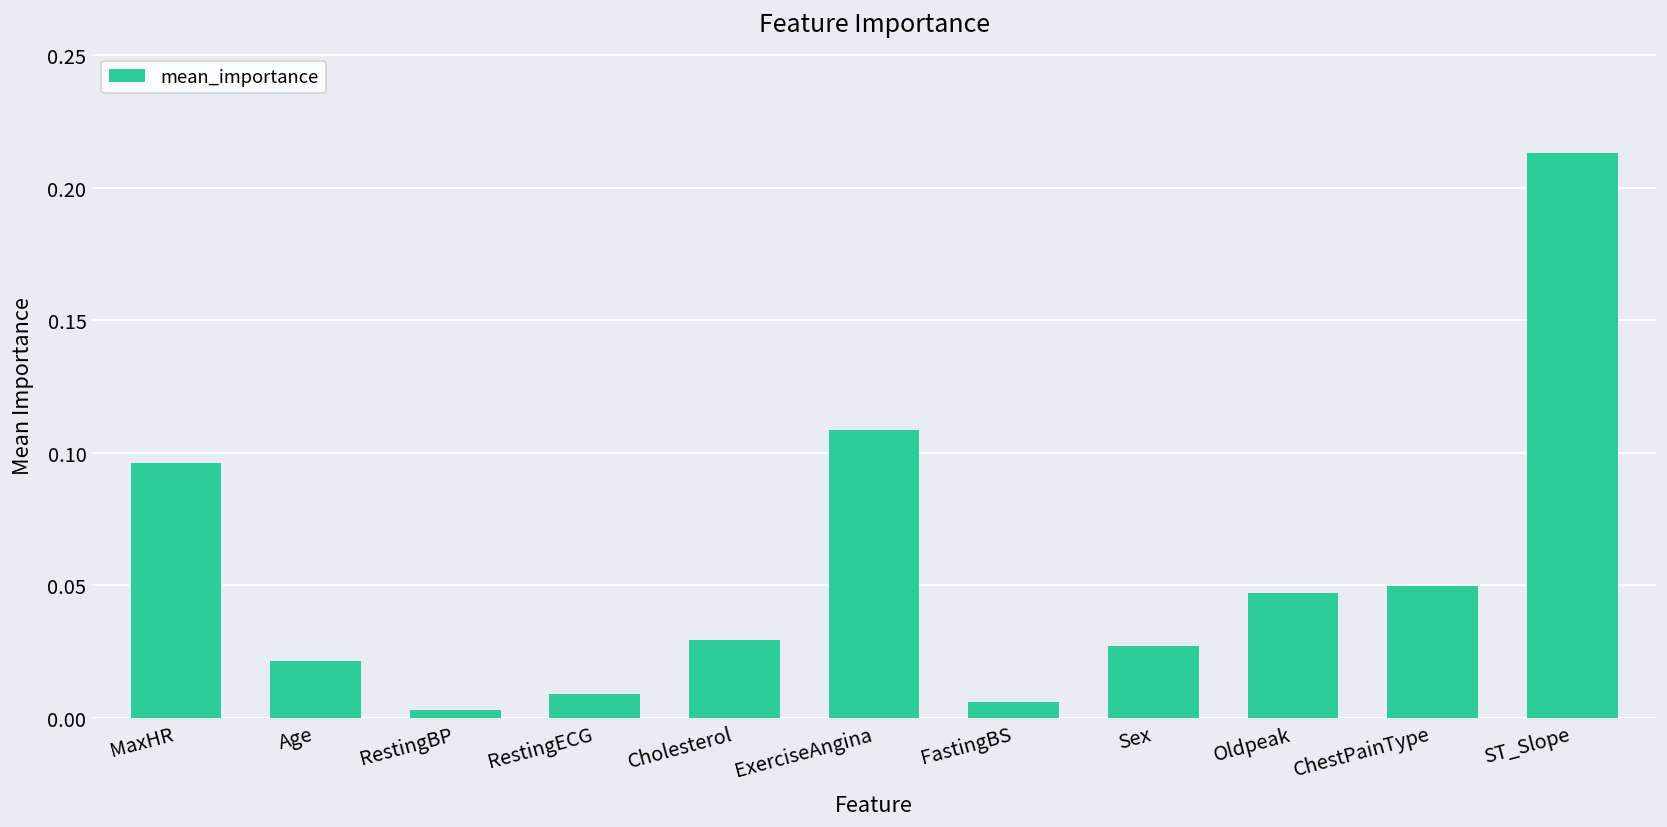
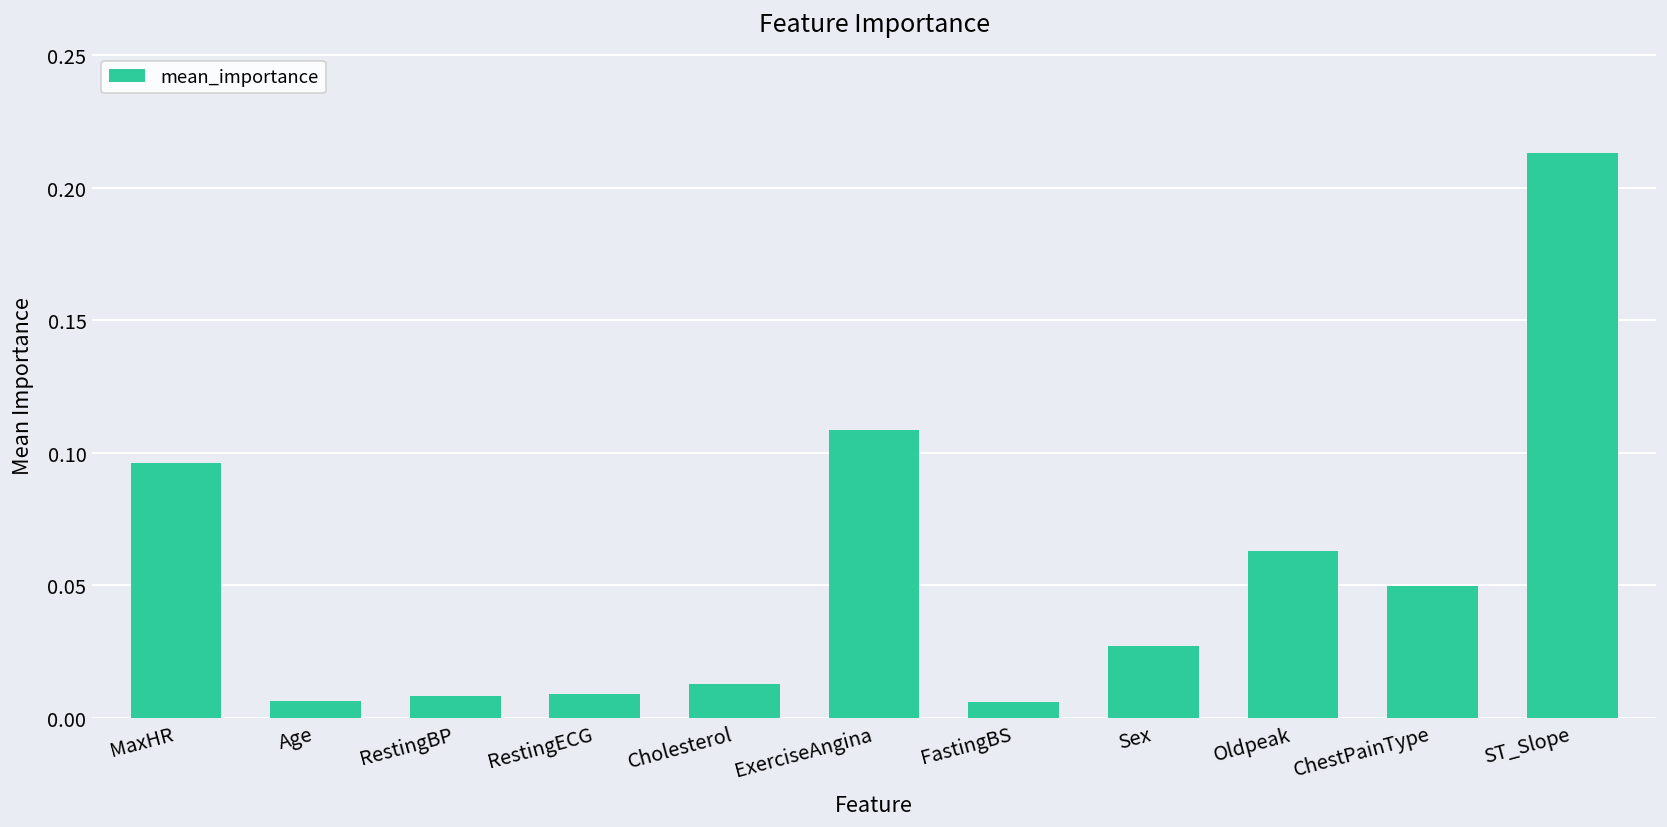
Age: 0.022 -> 0.007
RestingBP: 0.003 -> 0.008
Cholesterol: 0.030 -> 0.013
Oldpeak: 0.047 -> 0.063
